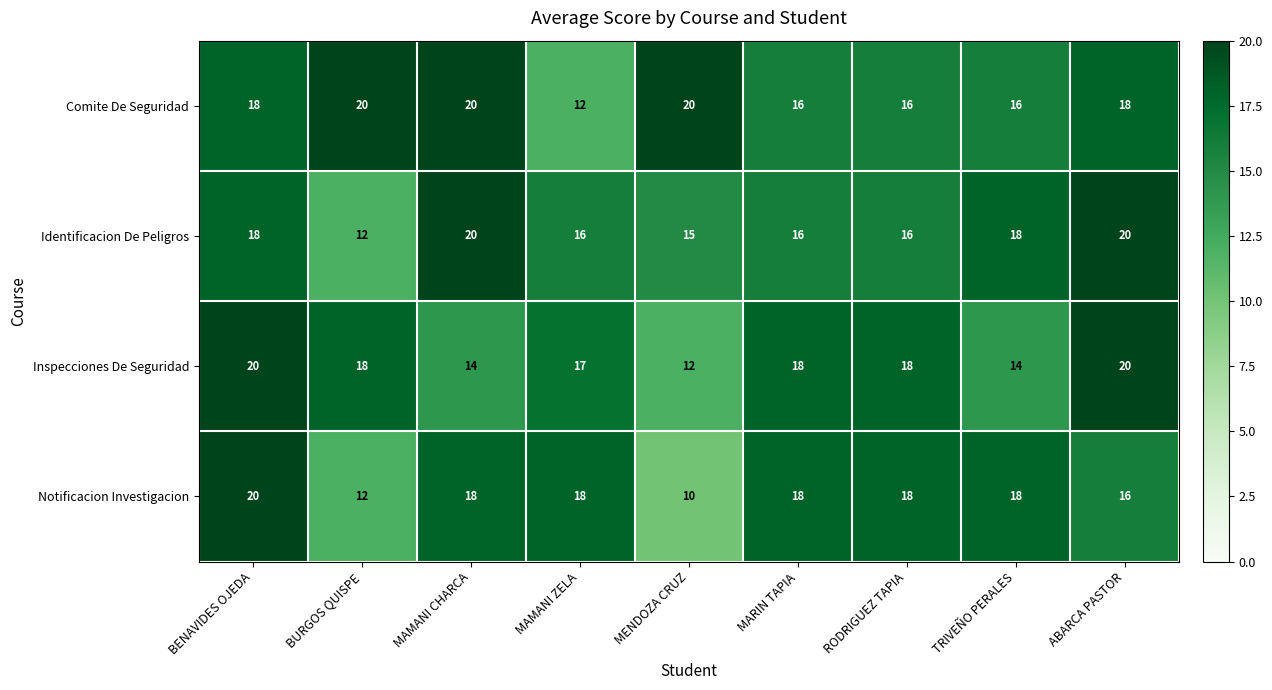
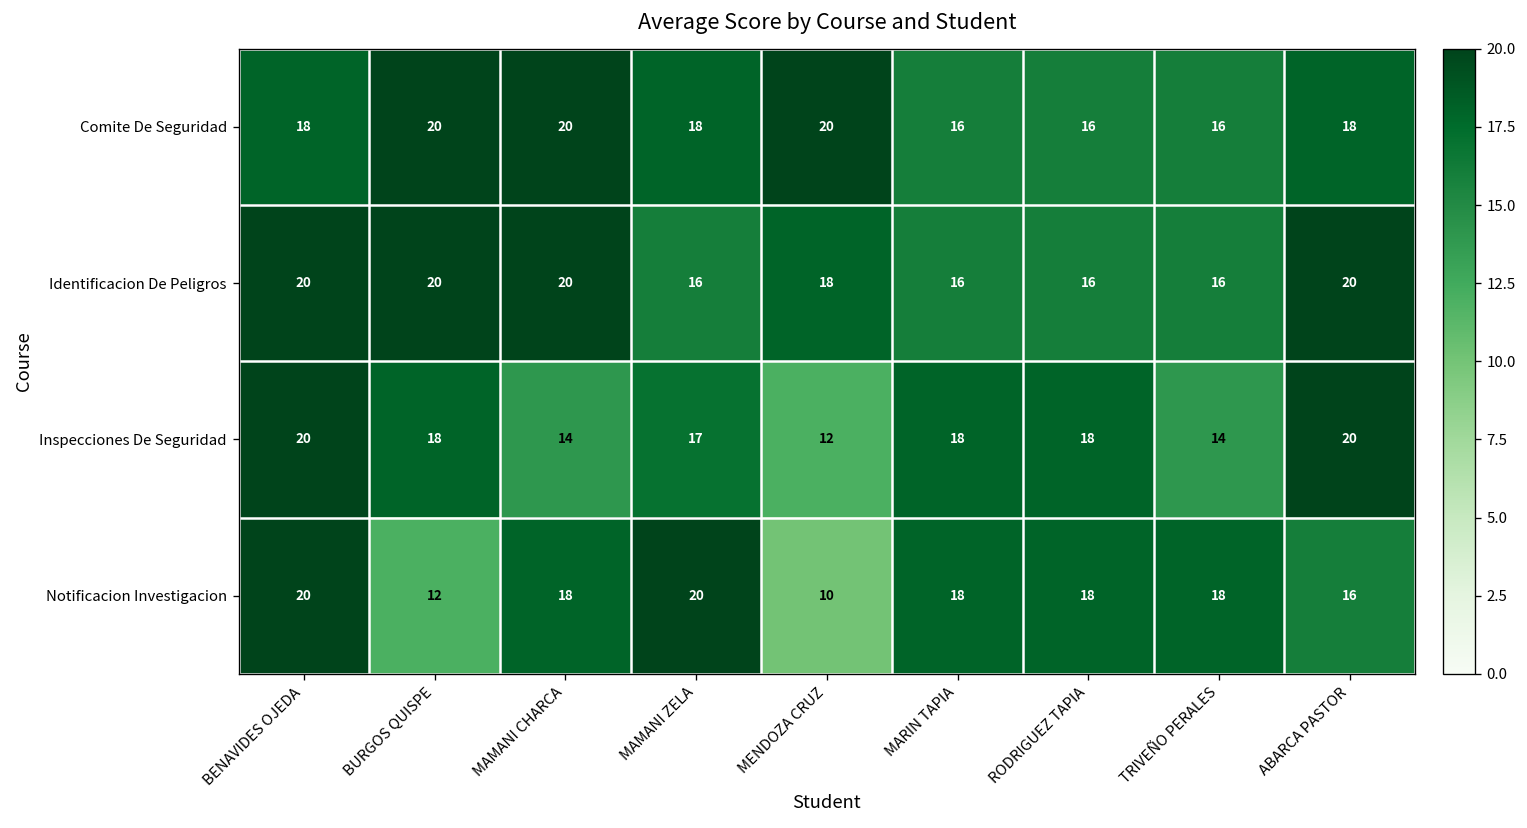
Comite De Seguridad, MAMANI ZELA: 12 -> 18
Identificacion De Peligros, BENAVIDES OJEDA: 18 -> 20
Identificacion De Peligros, BURGOS QUISPE: 12 -> 20
Identificacion De Peligros, MENDOZA CRUZ: 15 -> 18
Identificacion De Peligros, TRIVEÑO PERALES: 18 -> 16
Notificacion Investigacion, MAMANI ZELA: 18 -> 20
